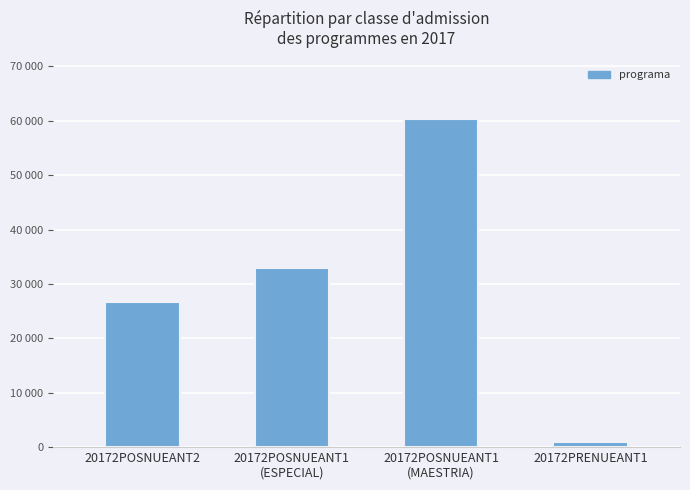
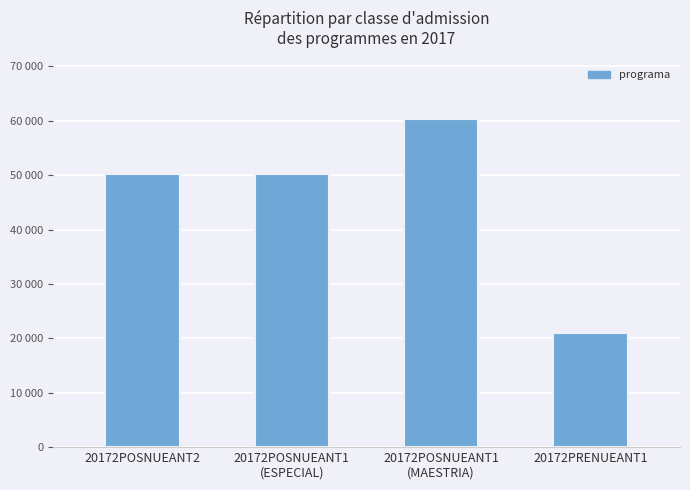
20172POSNUEANT2: 27000 -> 50000
20172POSNUEANT1 (ESPECIAL): 33000 -> 50000
20172PRENUEANT1: 1000 -> 21000
